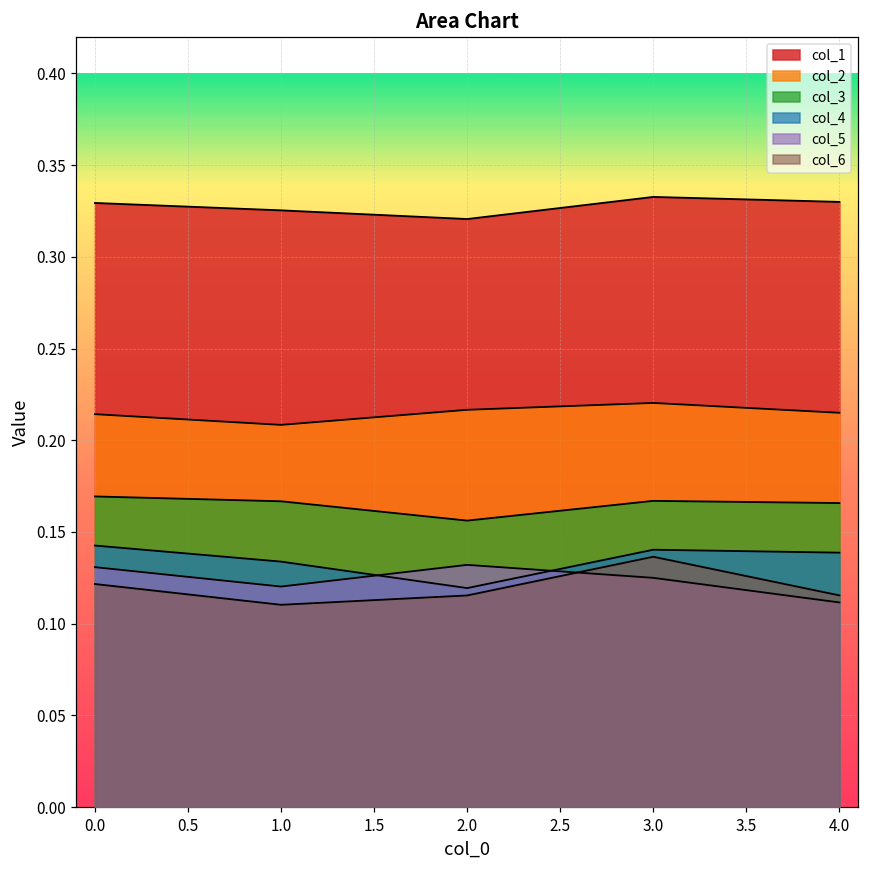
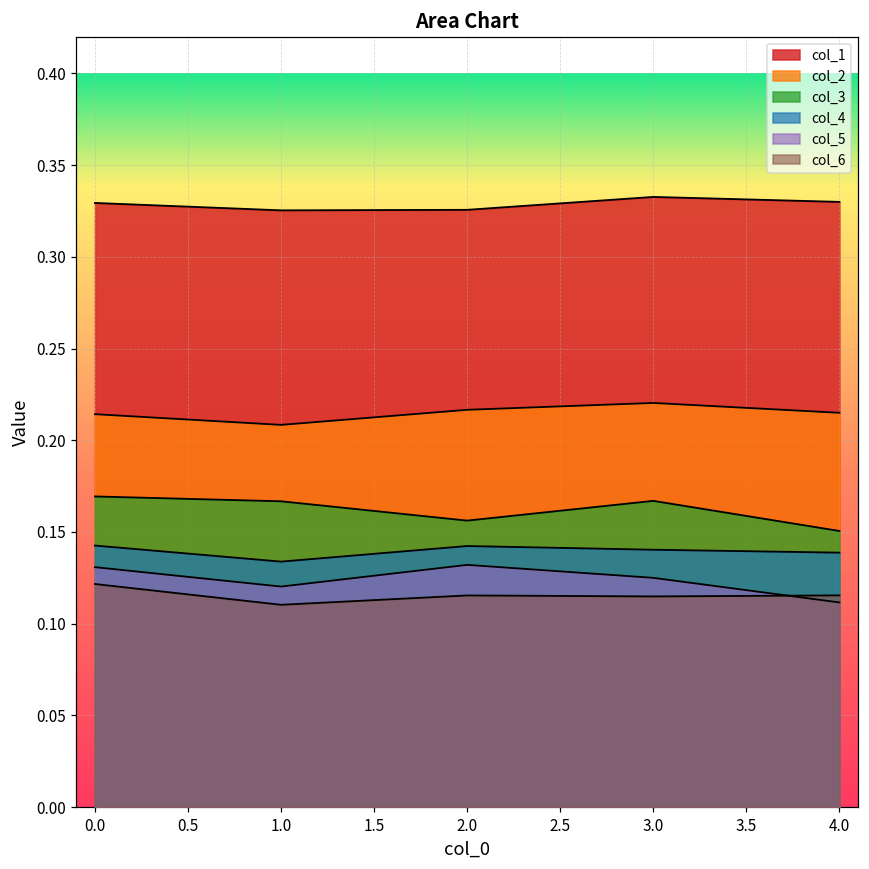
col_1, 2.0: 0.321 -> 0.326
col_4, 2.0: 0.119 -> 0.142
col_6, 3.0: 0.136 -> 0.115
col_3, 4.0: 0.166 -> 0.151
